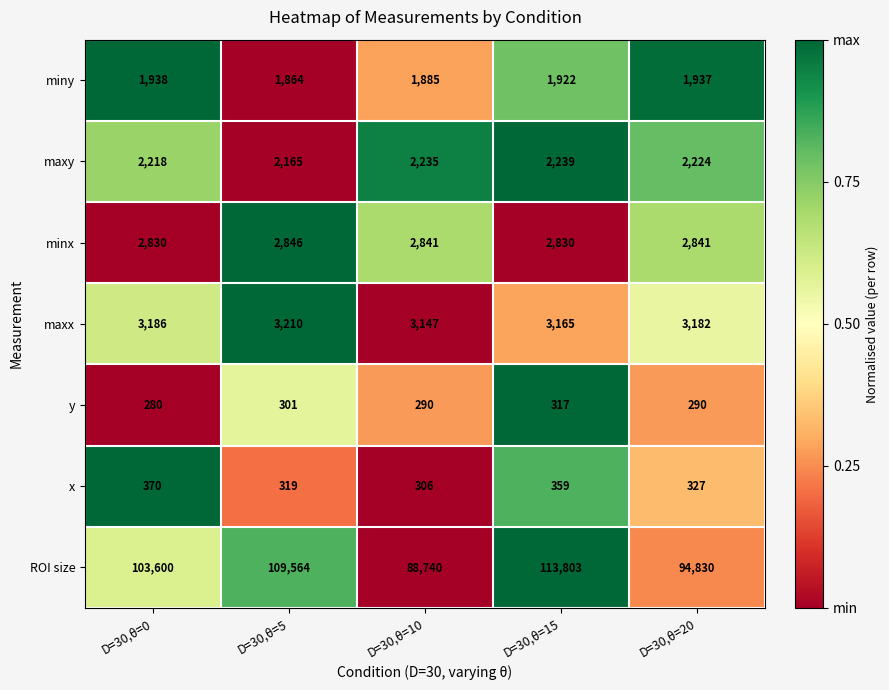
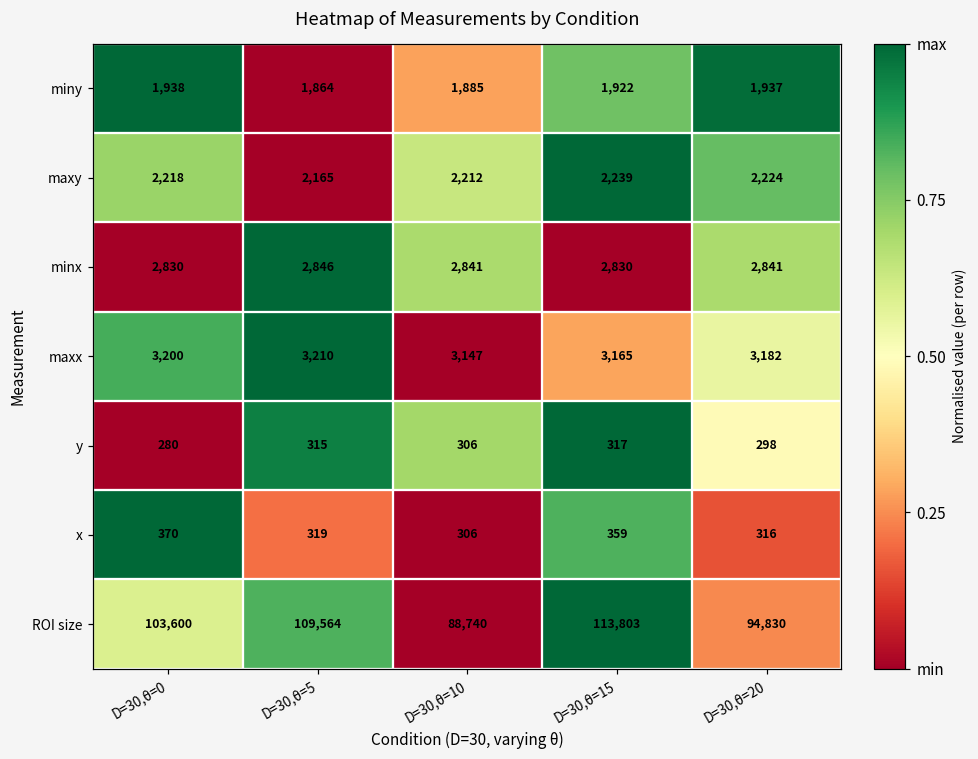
maxy, D=30,θ=10: 2,235 -> 2,212
maxx, D=30,θ=0: 3,186 -> 3,200
y, D=30,θ=5: 301 -> 315
y, D=30,θ=10: 290 -> 306
y, D=30,θ=20: 290 -> 298
x, D=30,θ=20: 327 -> 316
